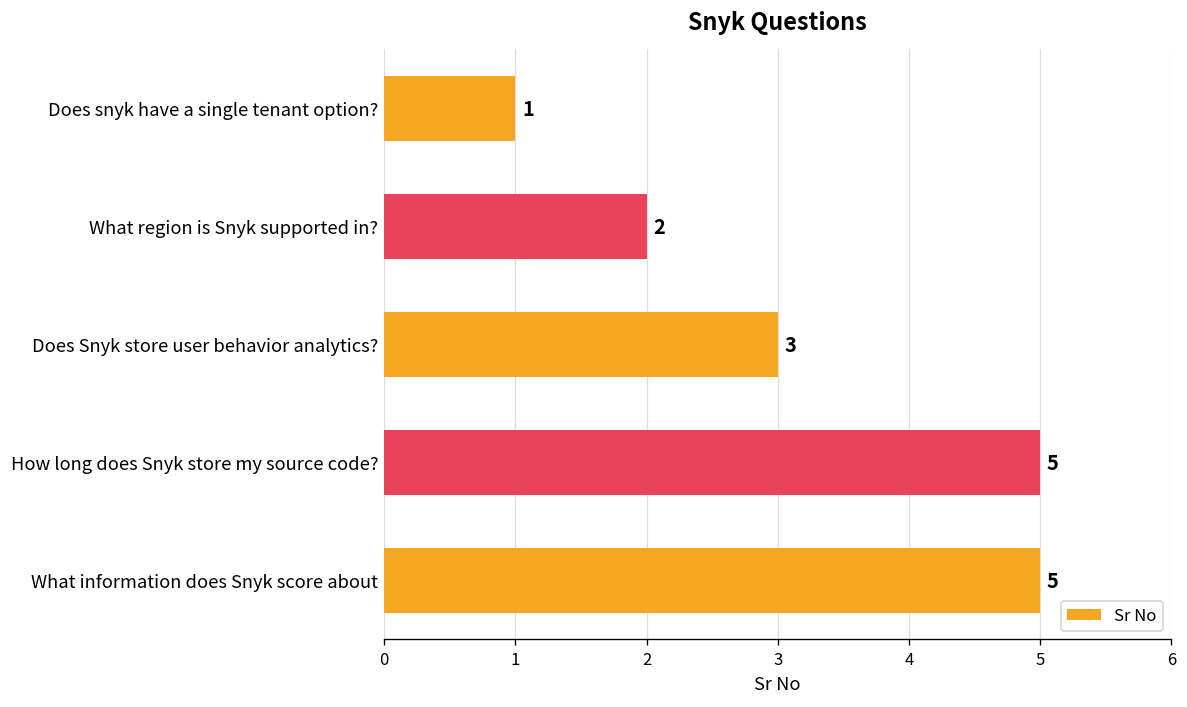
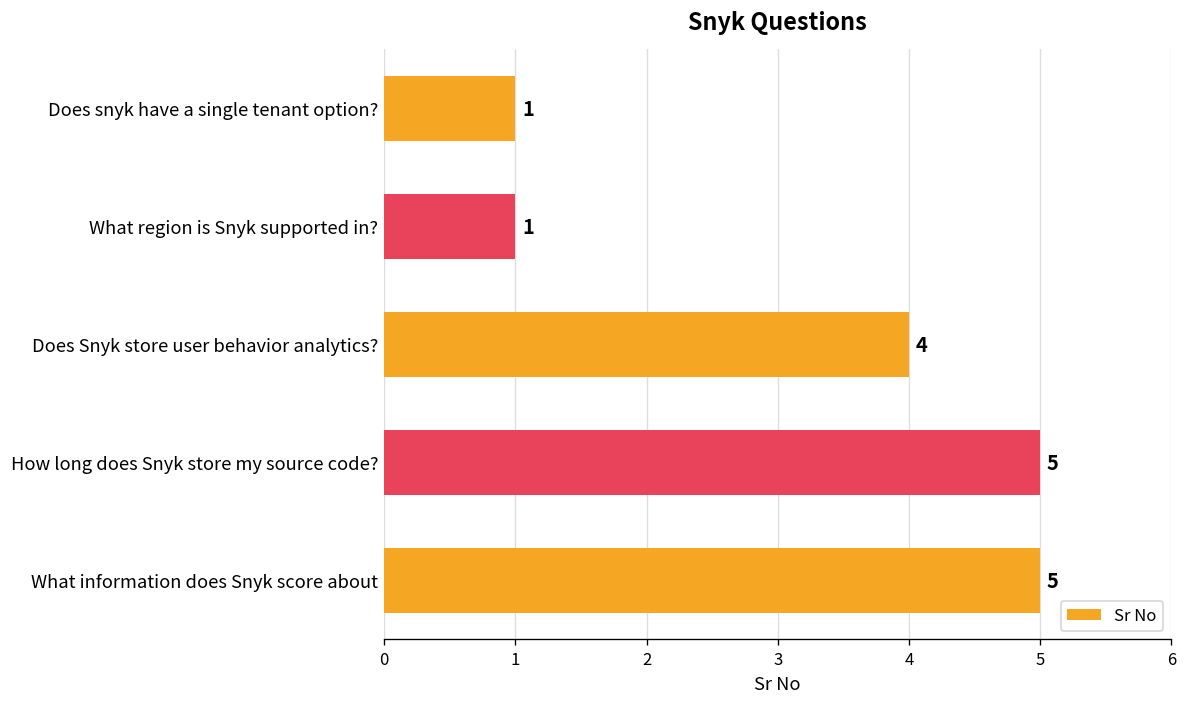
What region is Snyk supported in?: 2 -> 1
Does Snyk store user behavior analytics?: 3 -> 4
